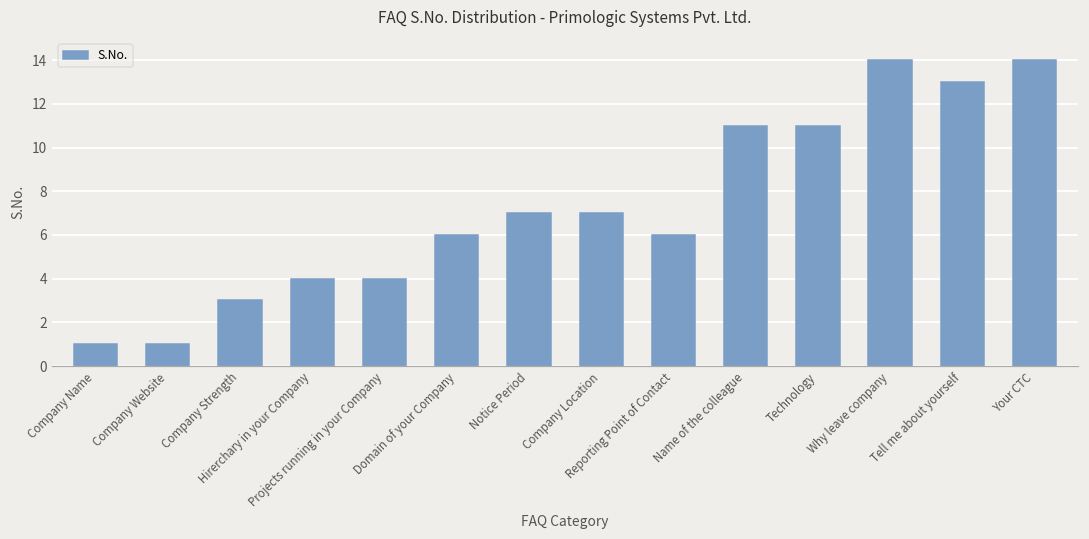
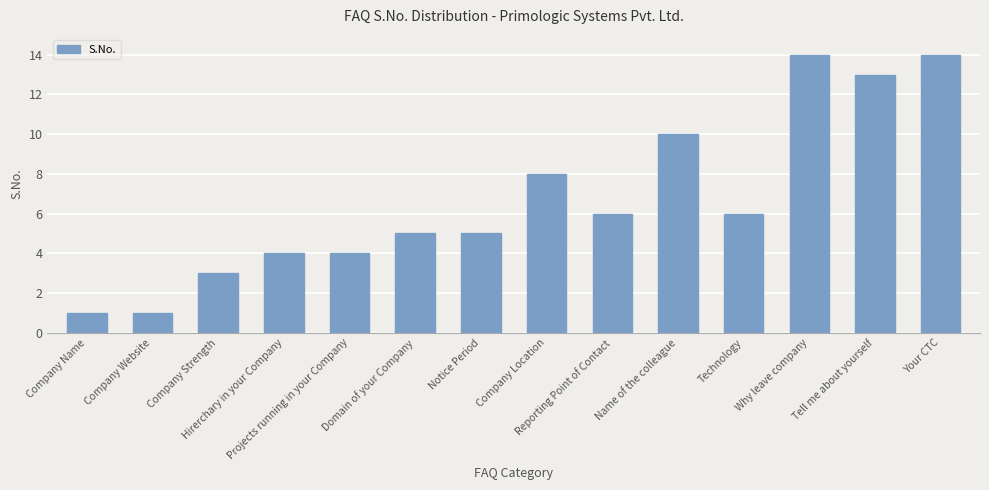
Domain of your Company: 6 -> 5
Notice Period: 7 -> 5
Company Location: 7 -> 8
Name of the colleague: 11 -> 10
Technology: 11 -> 6
